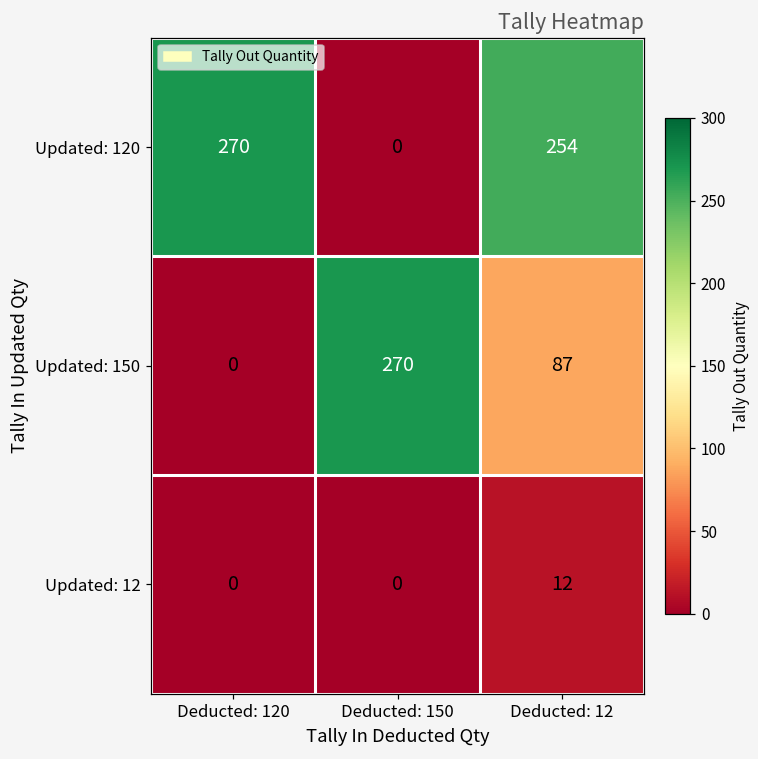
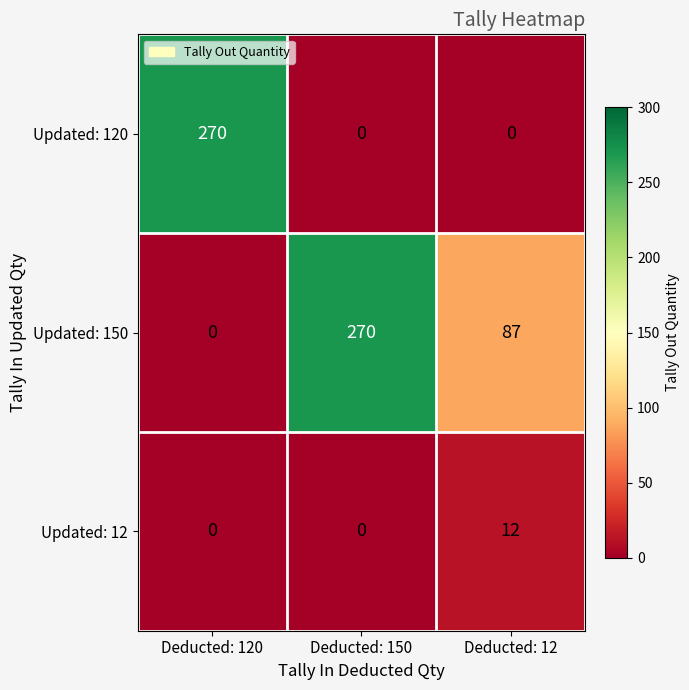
Updated: 120, Deducted: 12: 254 -> 0
